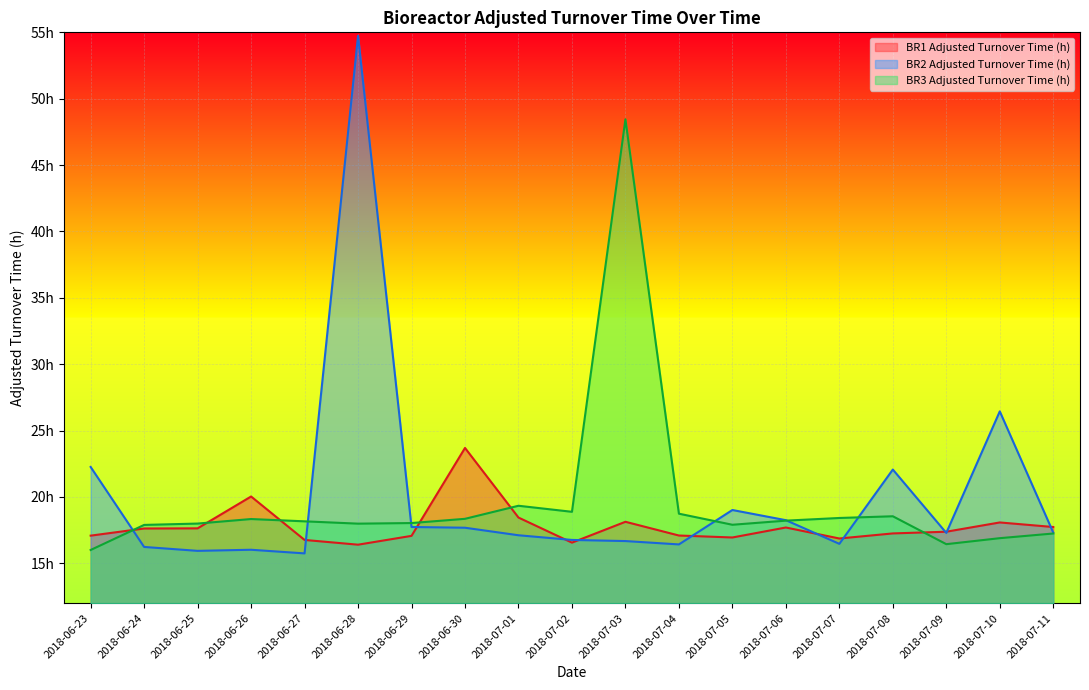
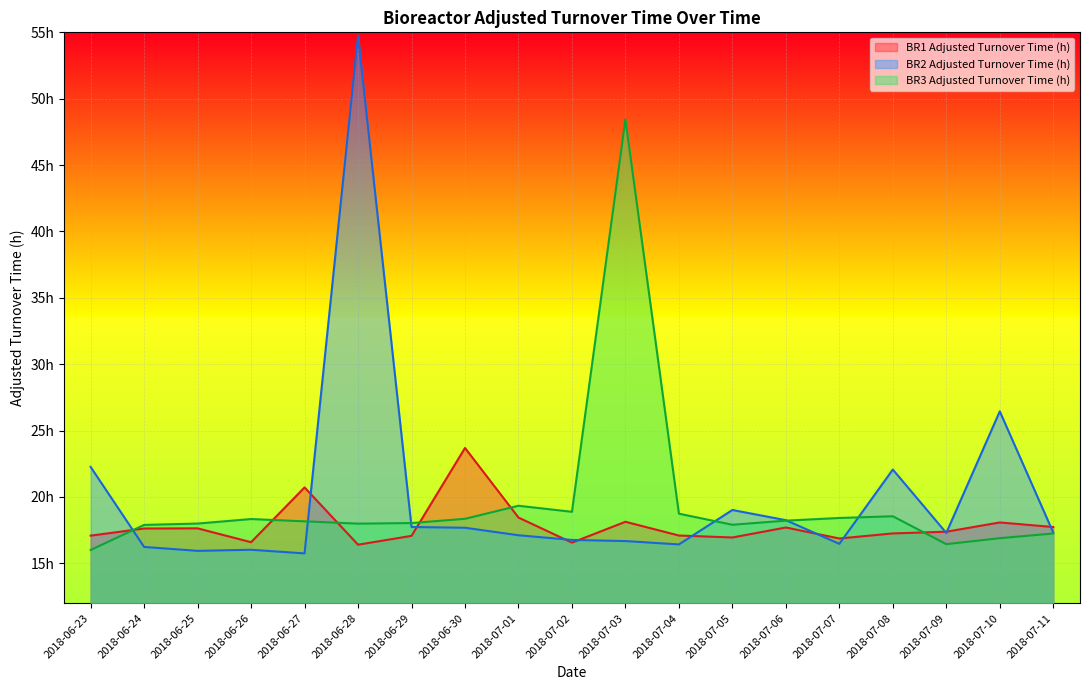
BR1 Adjusted Turnover Time (h), 2018-06-26: 20.0h -> 16.6h
BR1 Adjusted Turnover Time (h), 2018-06-27: 16.8h -> 20.7h
